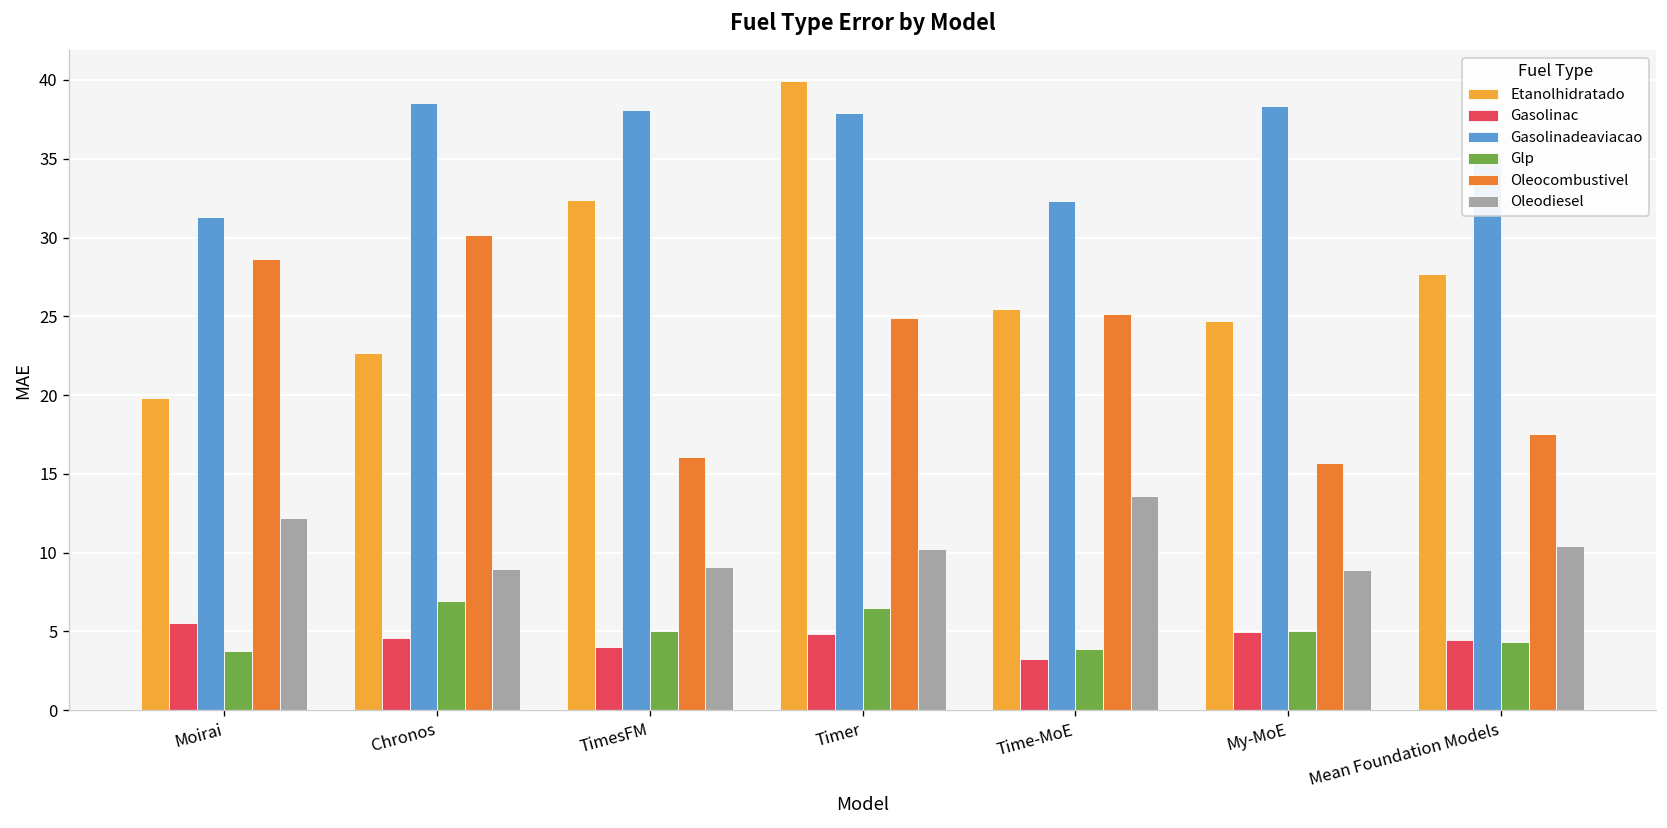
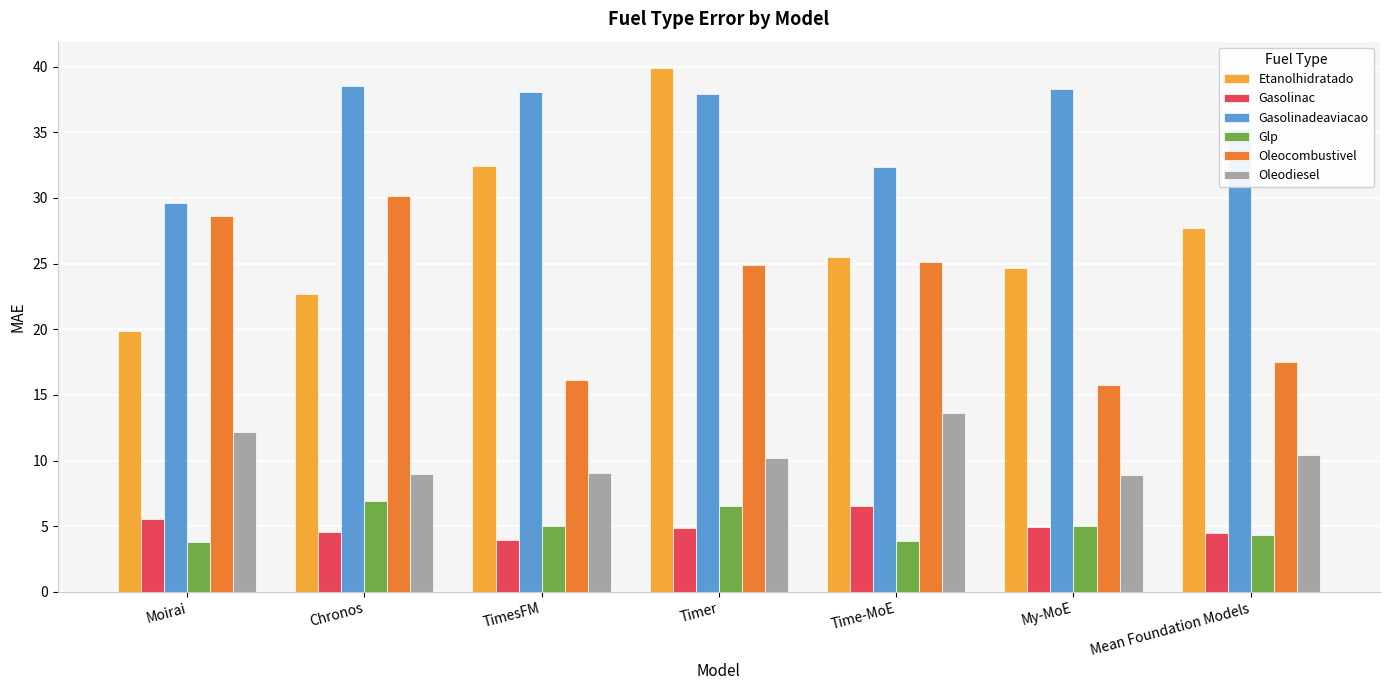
Gasolinadeaviacao, Moirai: 31.3 -> 29.6
Gasolinac, Time-MoE: 3.2 -> 6.6
